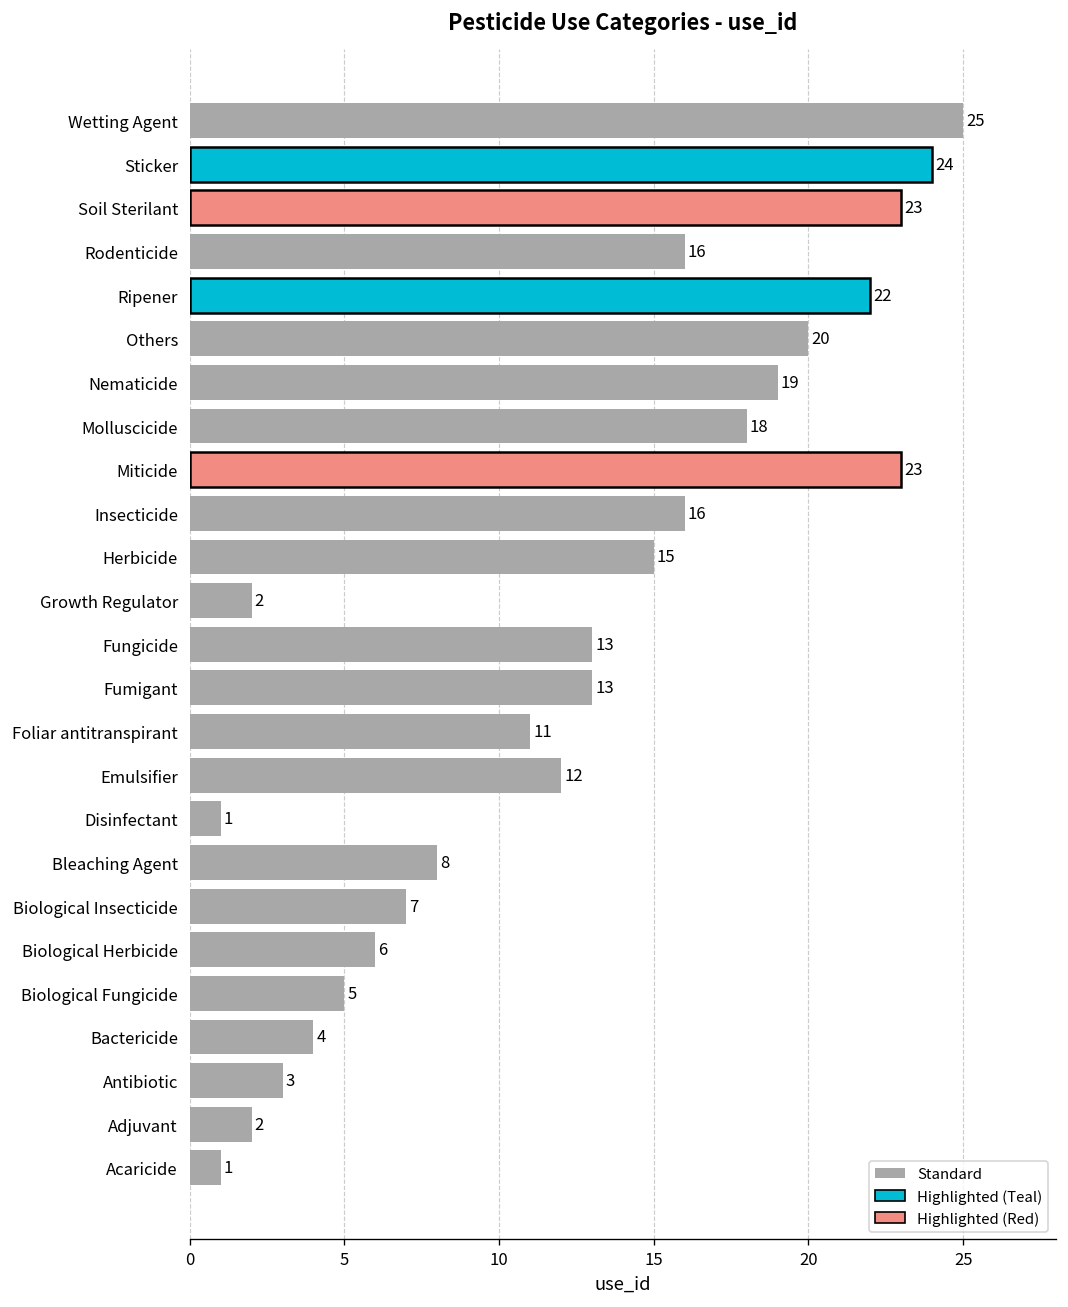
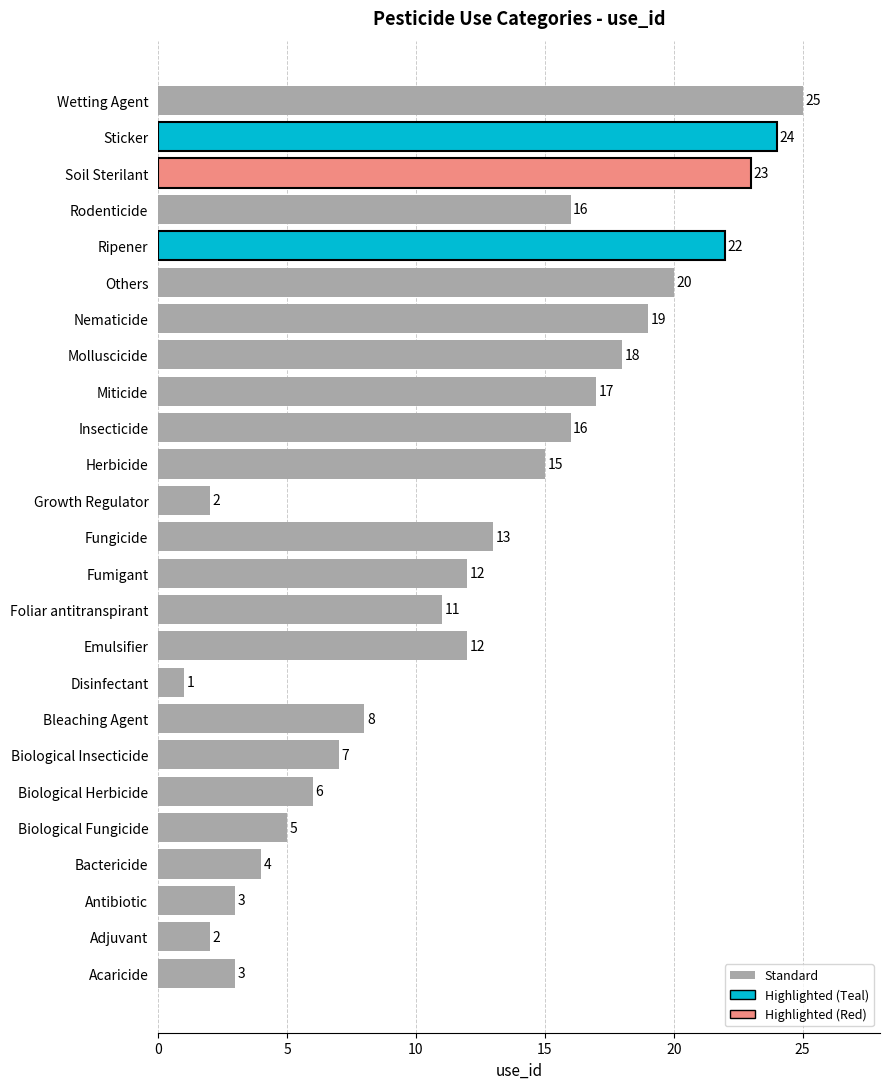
Miticide: 23 -> 17
Fumigant: 13 -> 12
Acaricide: 1 -> 3
